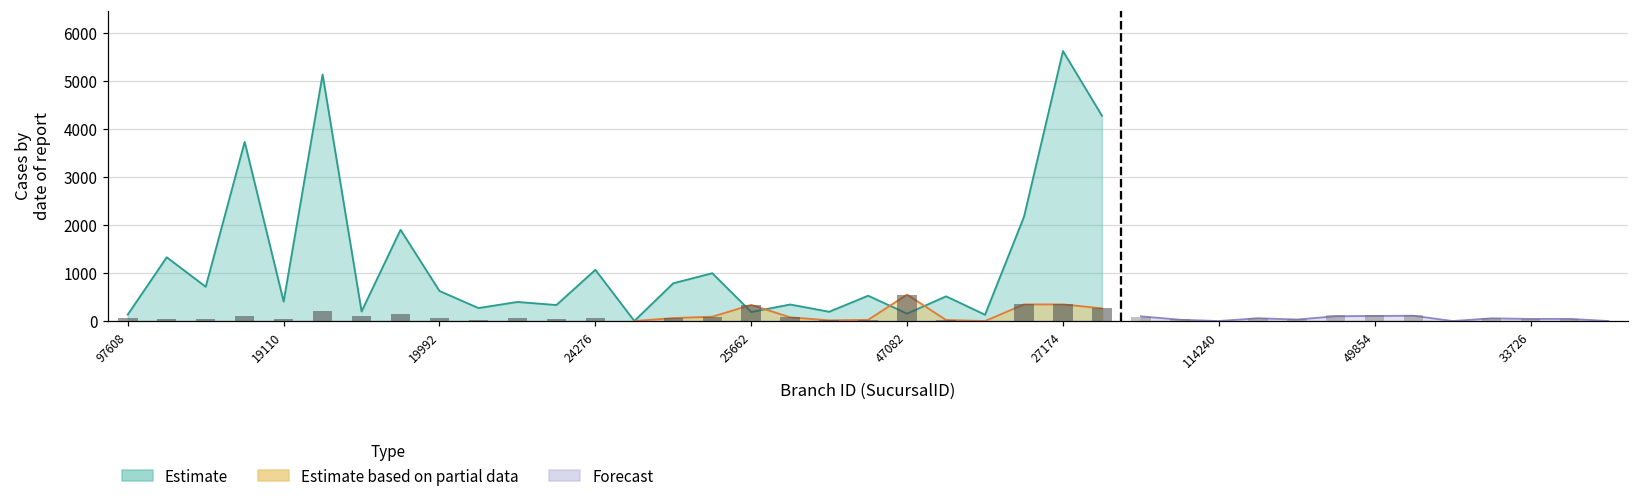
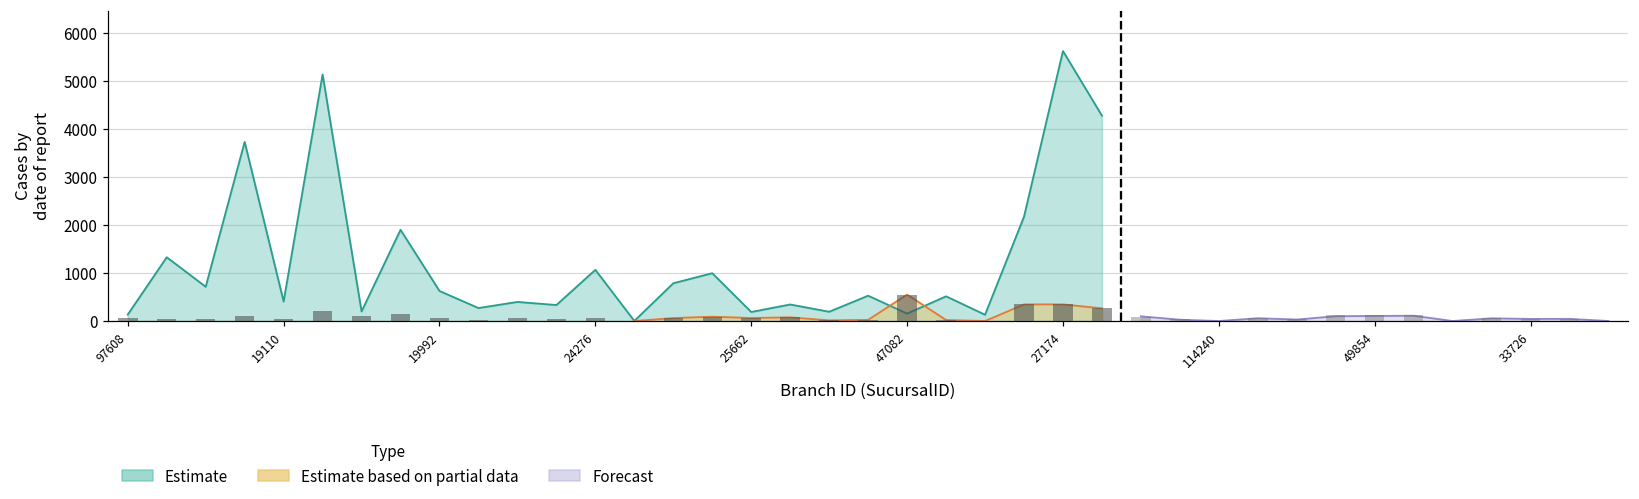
Estimate based on partial data, 25662: 300 -> 100
